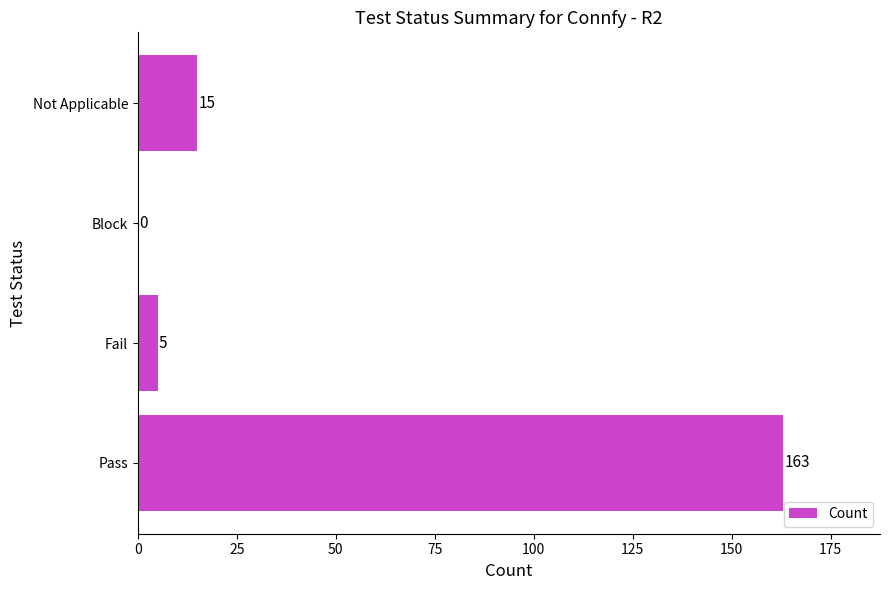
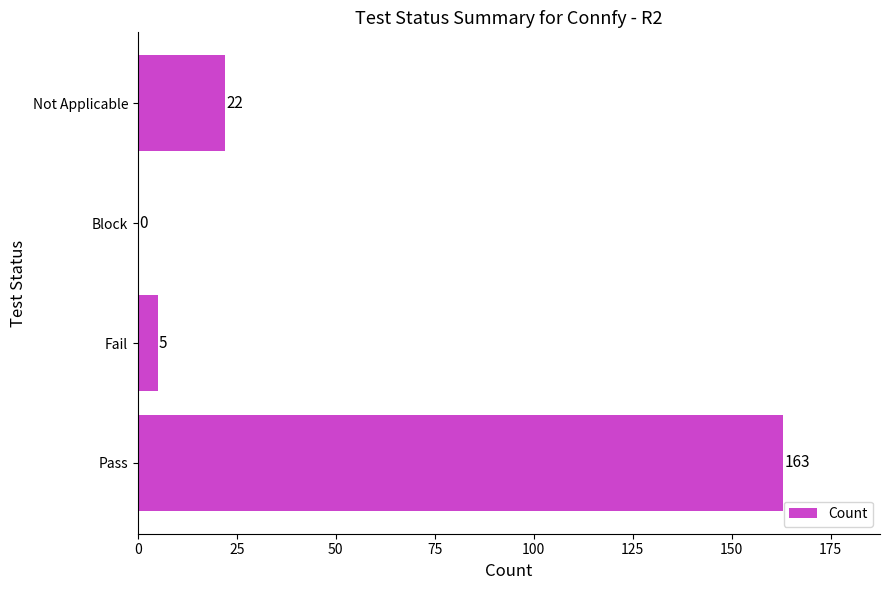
Not Applicable: 15 -> 22
